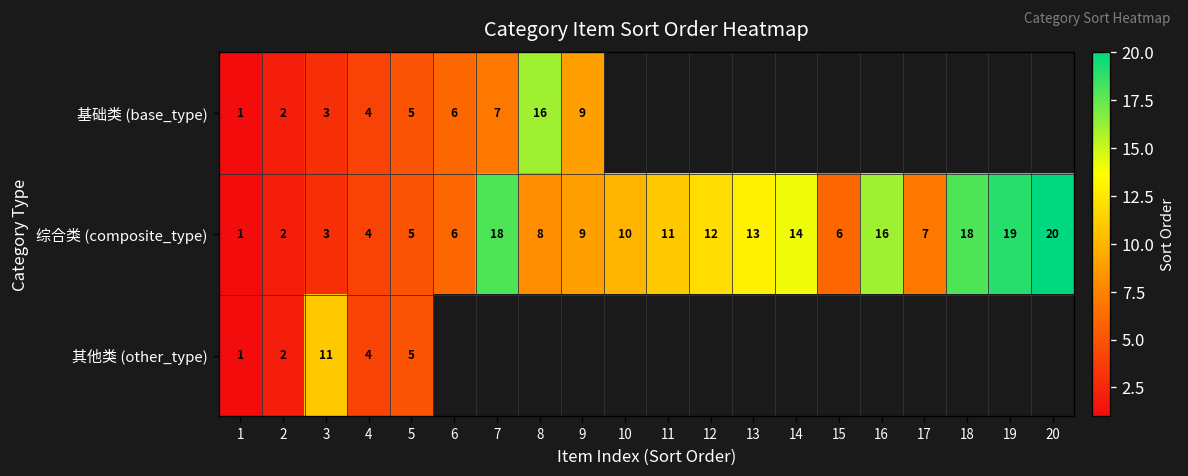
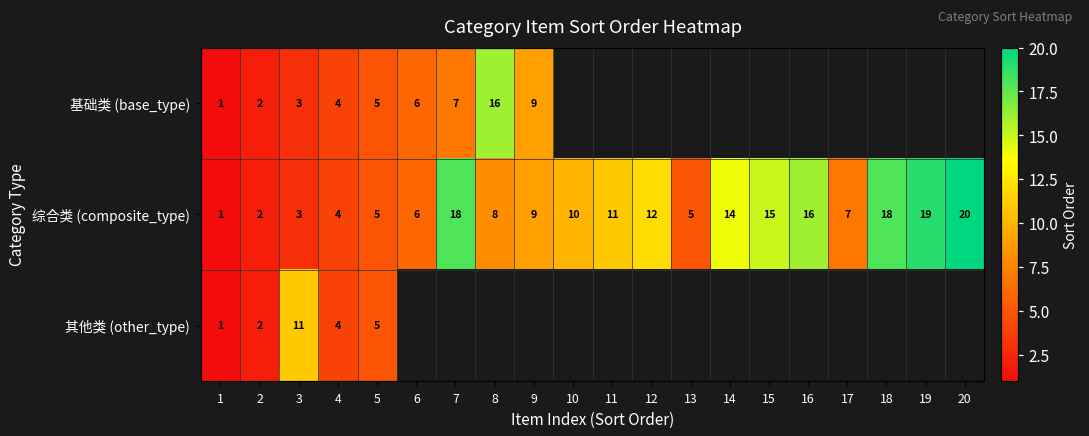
综合类 (composite_type), 13: 13 -> 5
综合类 (composite_type), 15: 6 -> 15
